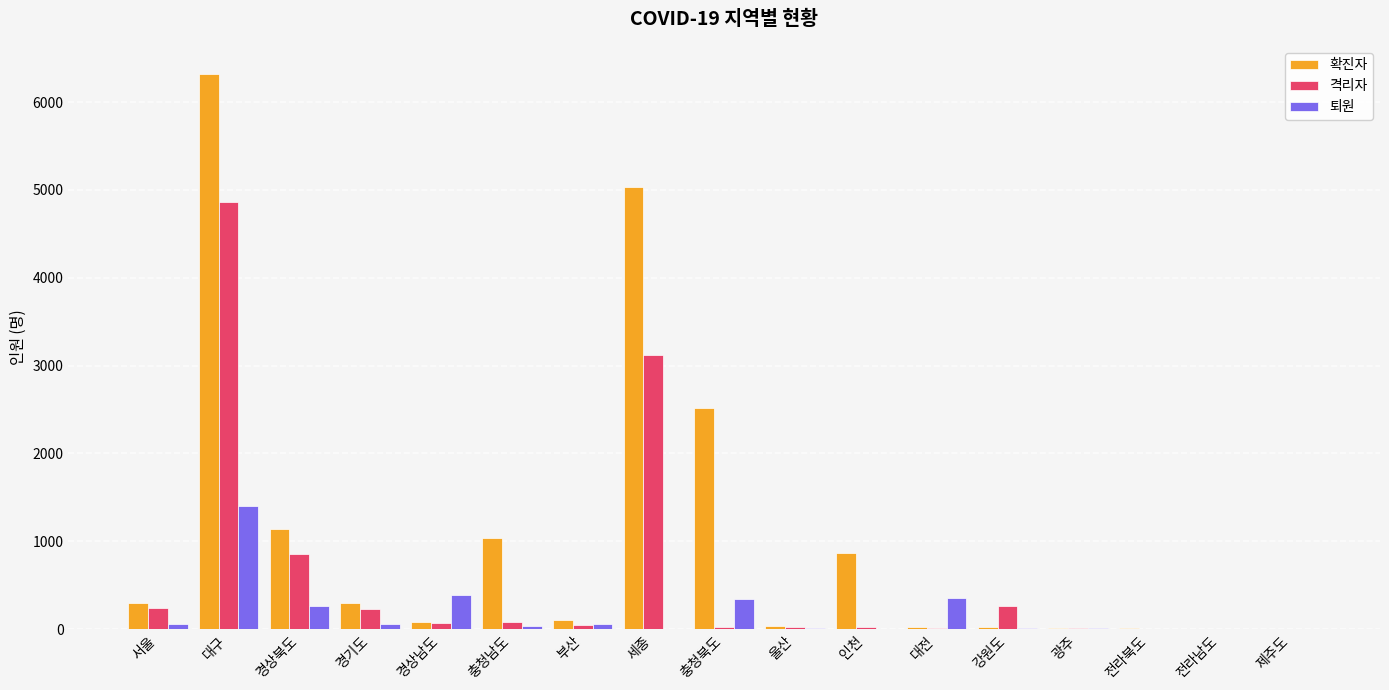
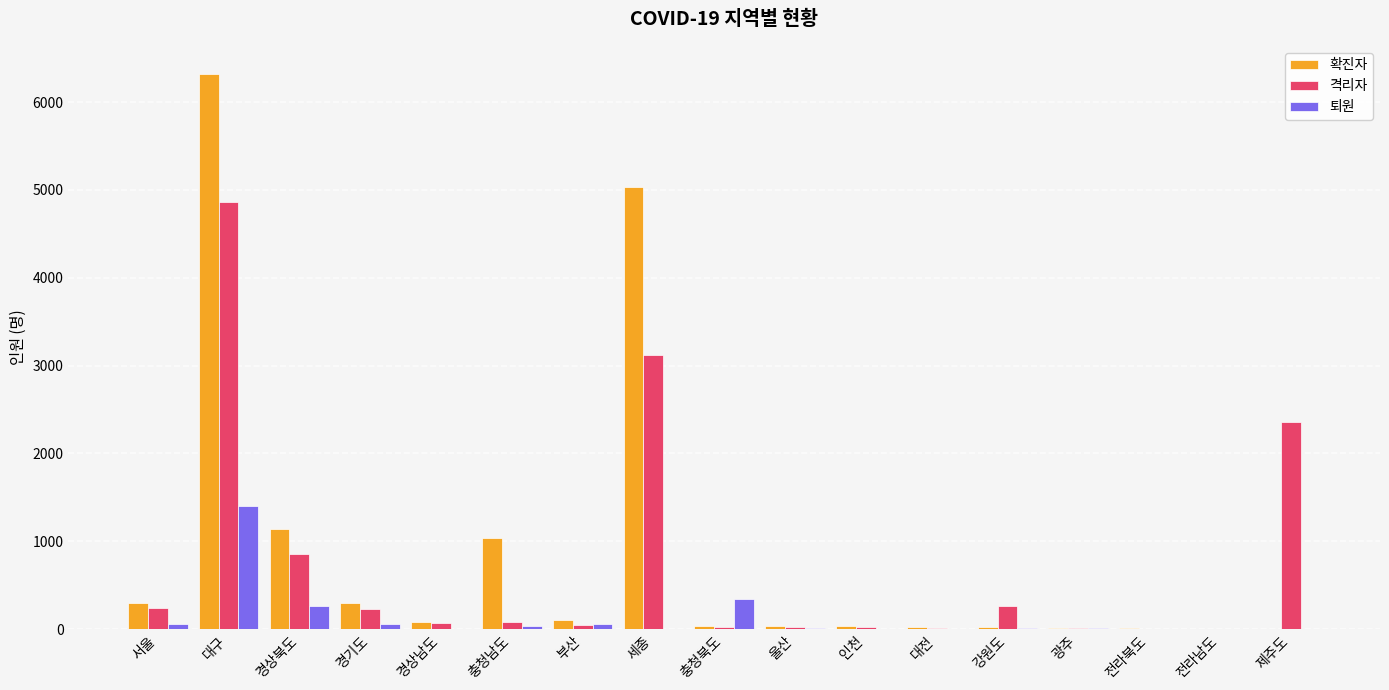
퇴원, 경상남도: 400 -> 0
확진자, 충청북도: 2500 -> 0
확진자, 인천: 900 -> 0
퇴원, 대전: 400 -> 0
격리자, 제주도: 0 -> 2400
